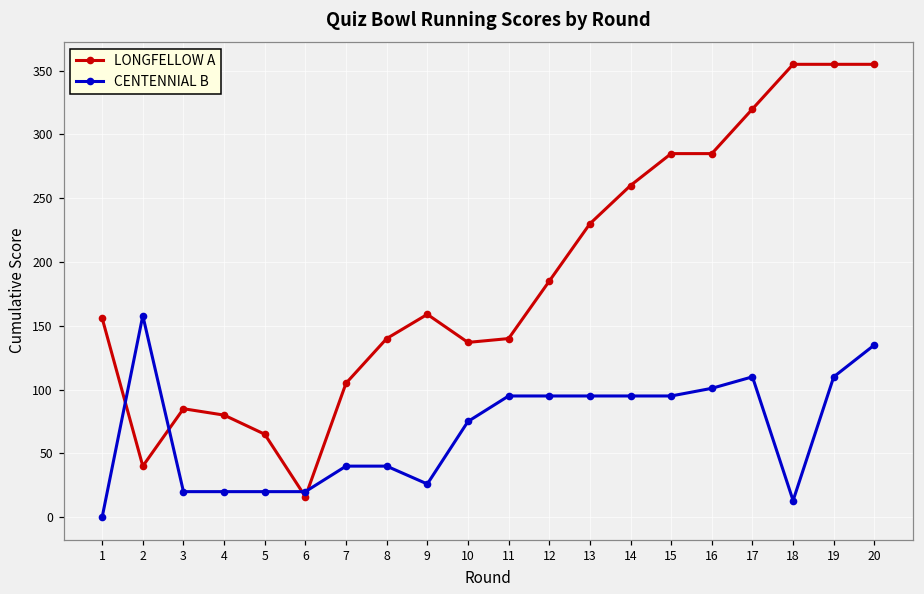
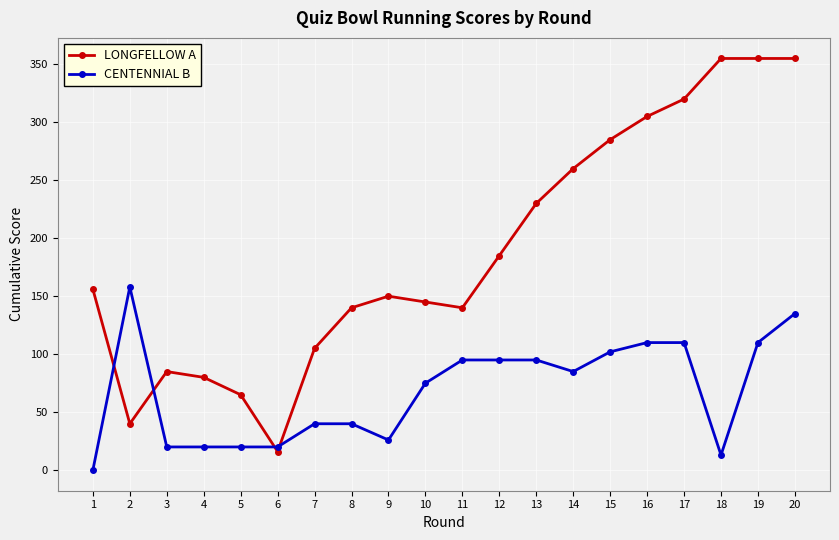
LONGFELLOW A, 9: 159 -> 150
LONGFELLOW A, 10: 137 -> 145
CENTENNIAL B, 14: 95 -> 85
CENTENNIAL B, 15: 95 -> 102
LONGFELLOW A, 16: 285 -> 305
CENTENNIAL B, 16: 101 -> 110
